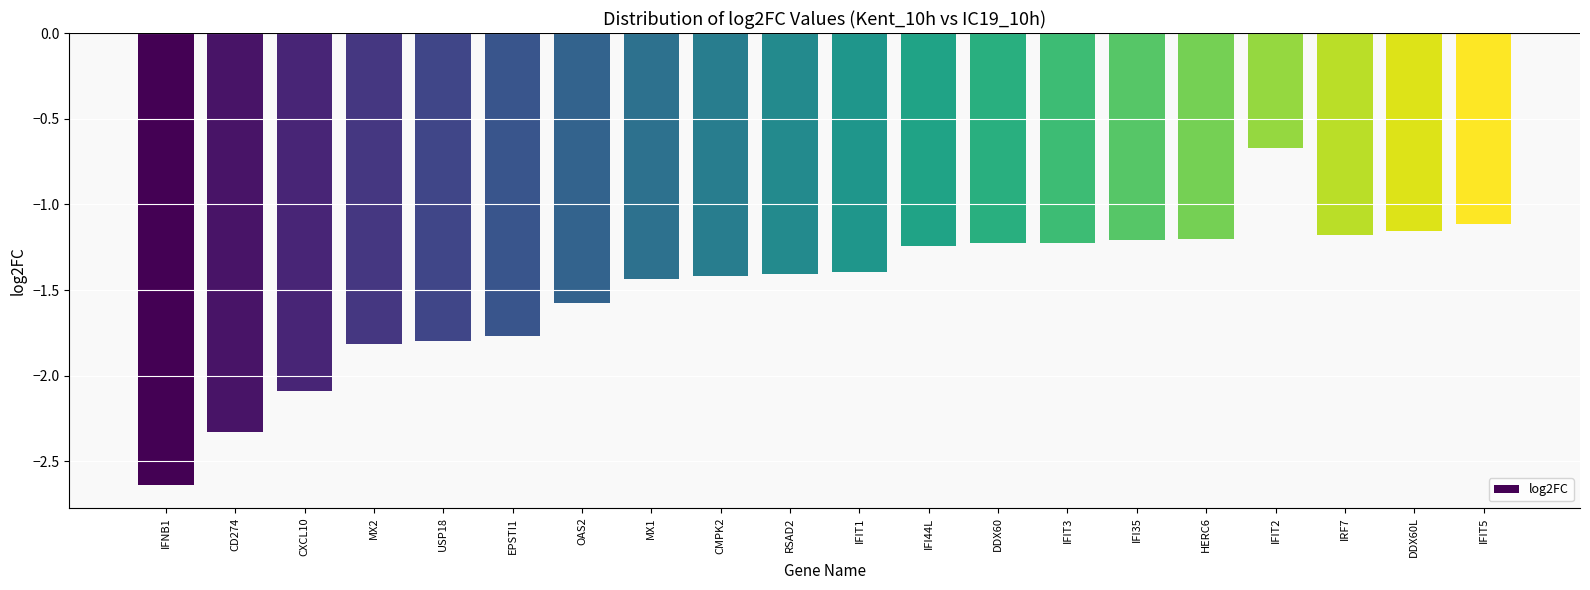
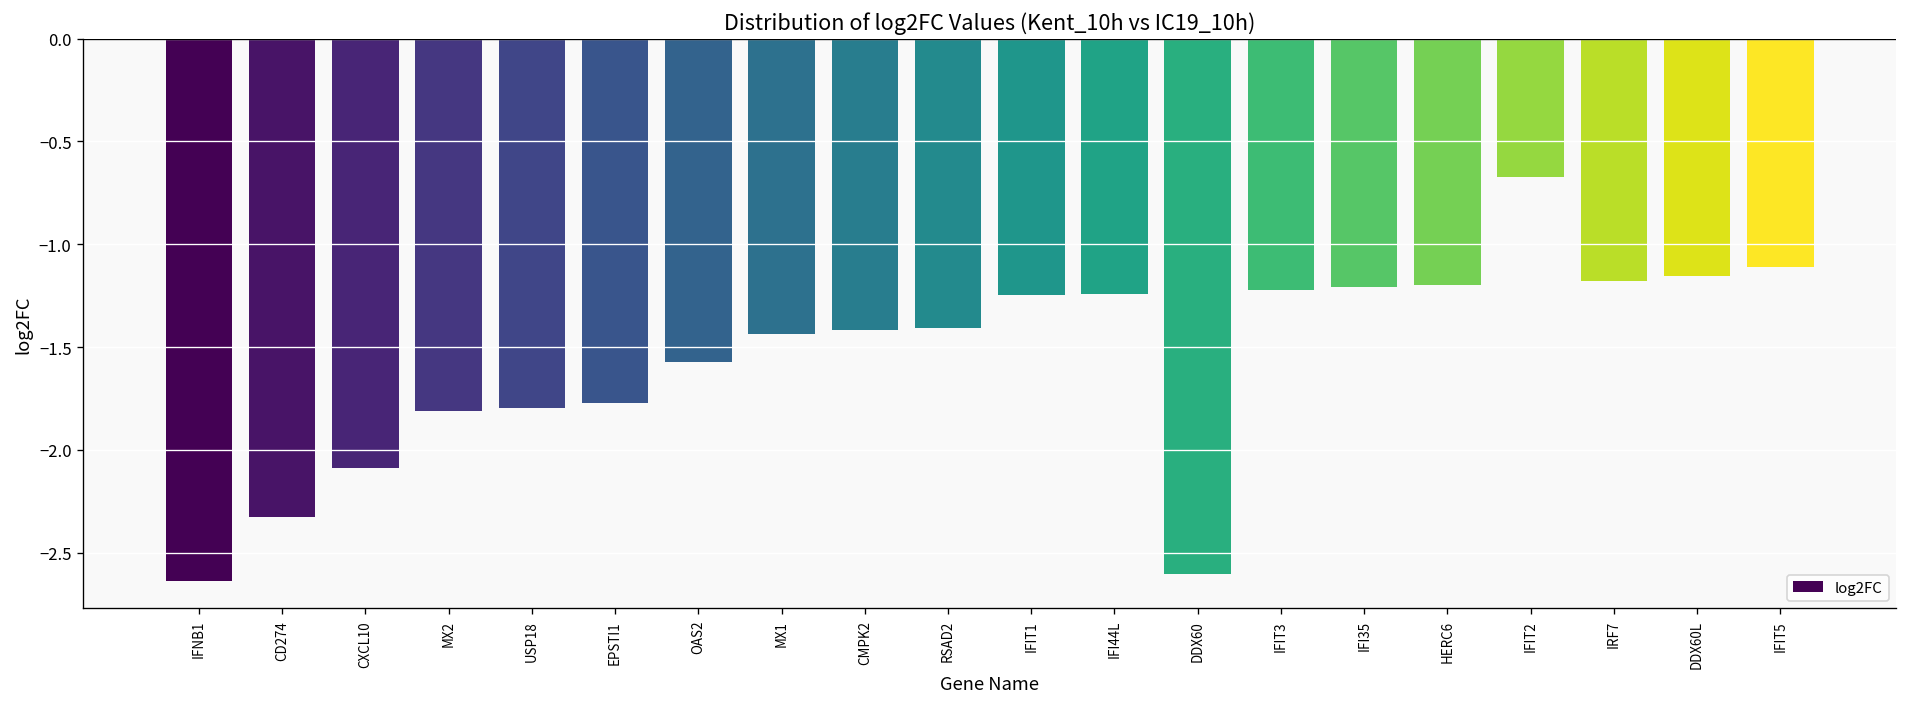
IFIT1: -1.40 -> -1.24
DDX60: -1.23 -> -2.60
